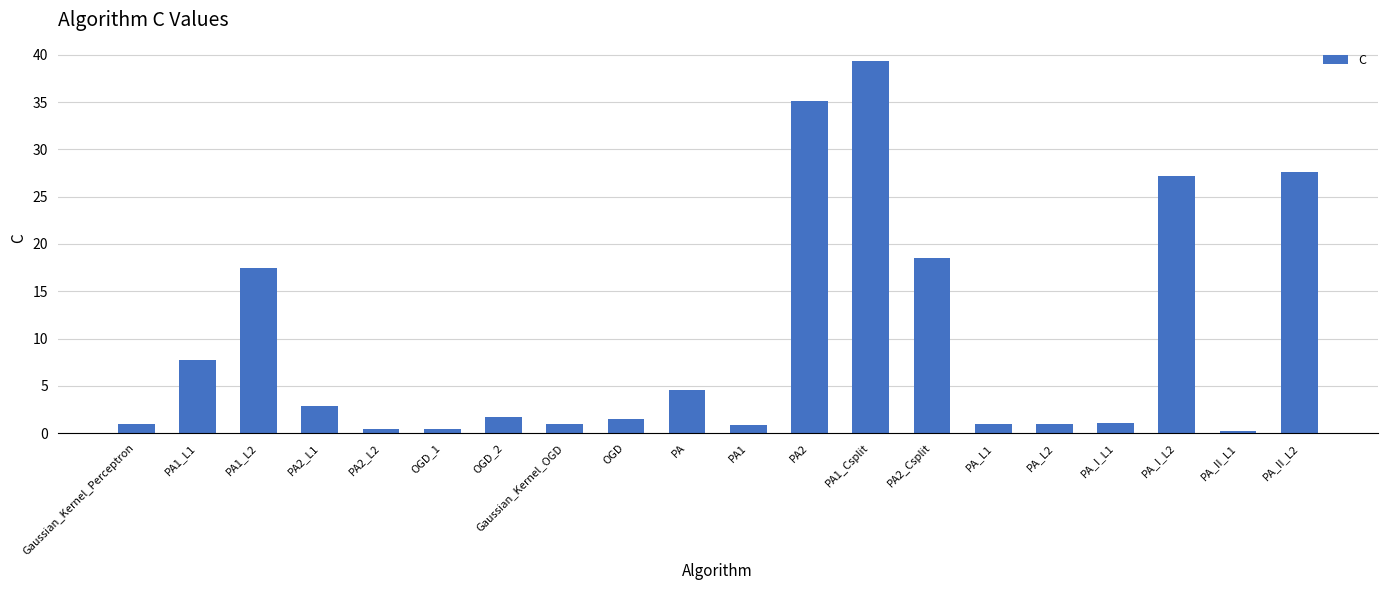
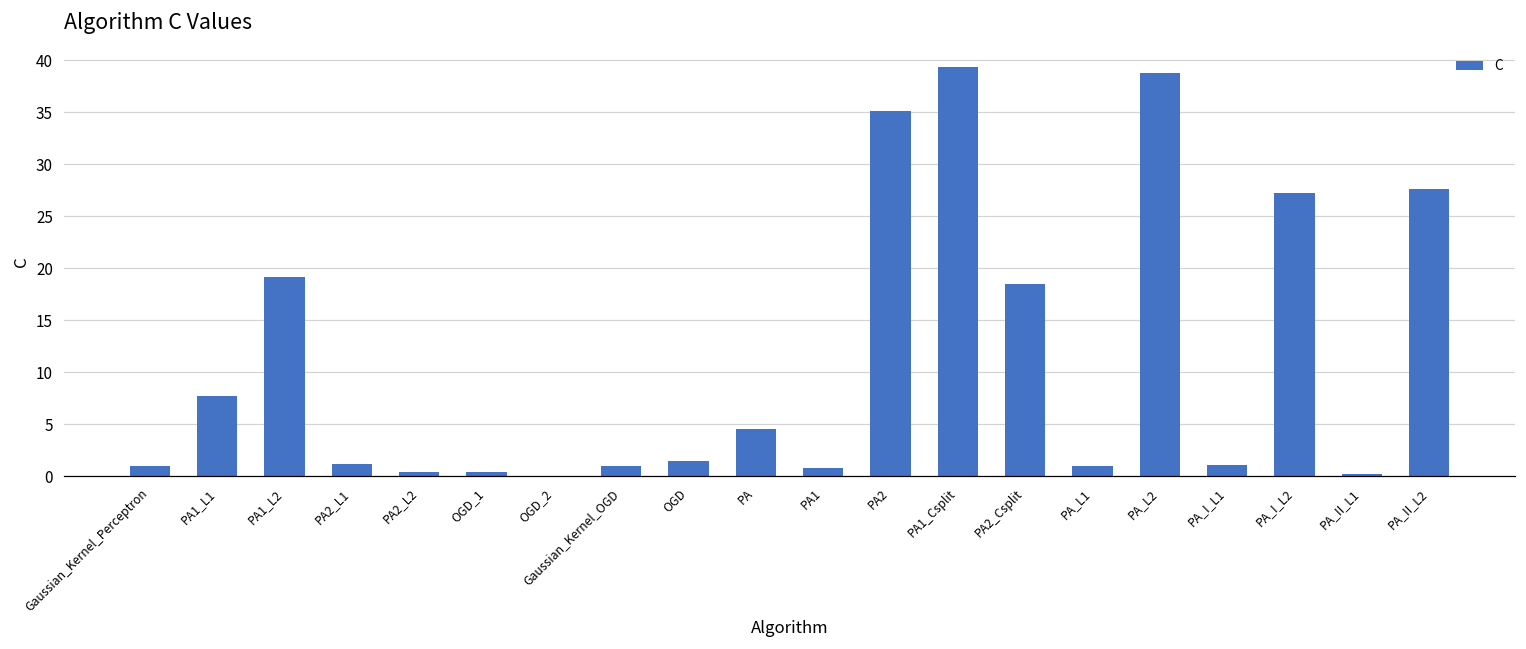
PA1_L2: 17 -> 19
PA2_L1: 3 -> 1
OGD_2: 2 -> 0
PA_L2: 1 -> 39
